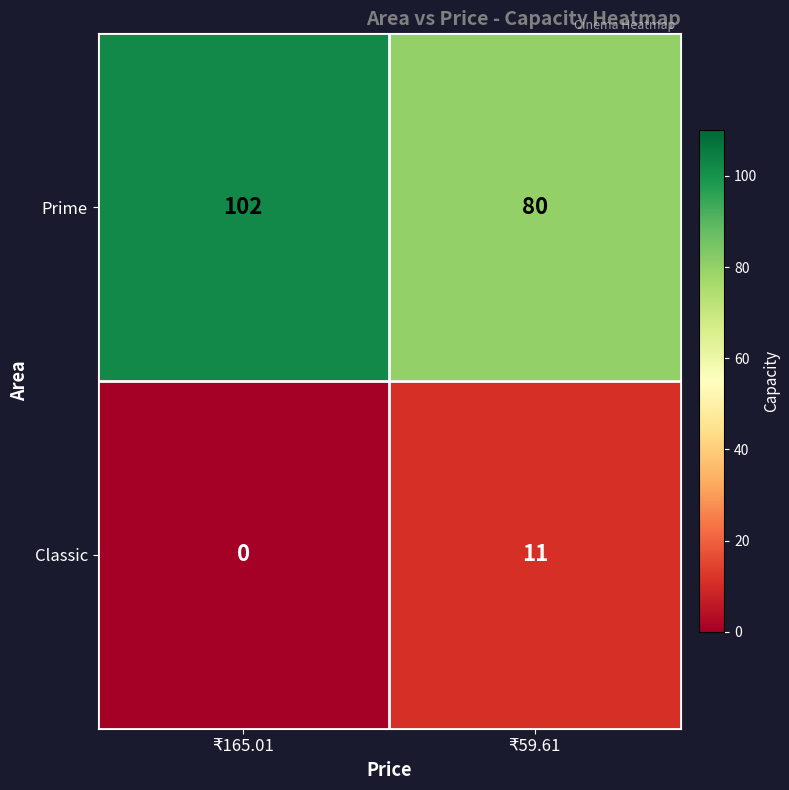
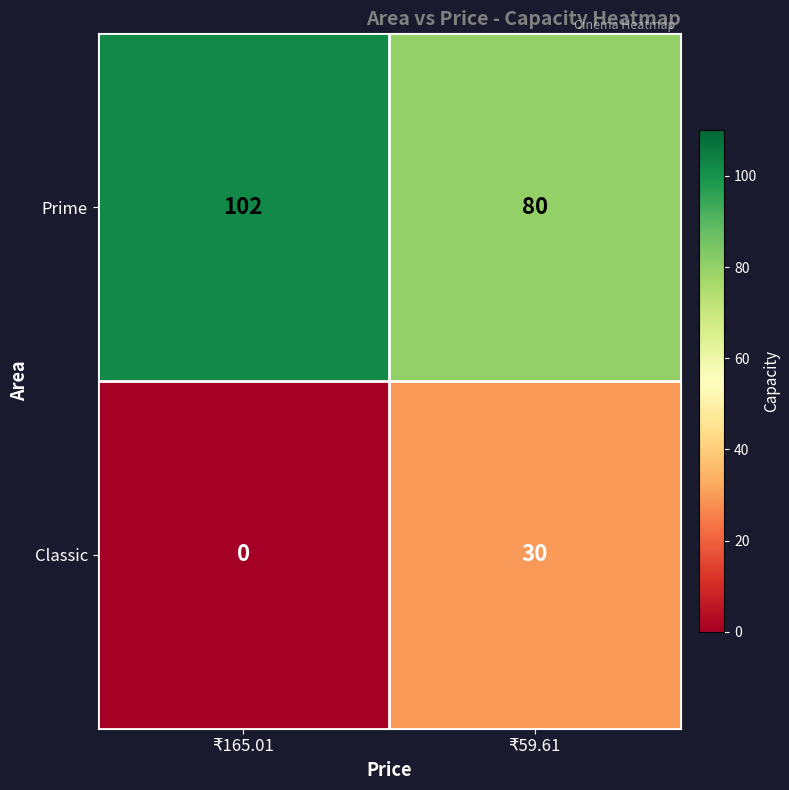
Classic, ₹59.61: 11 -> 30
